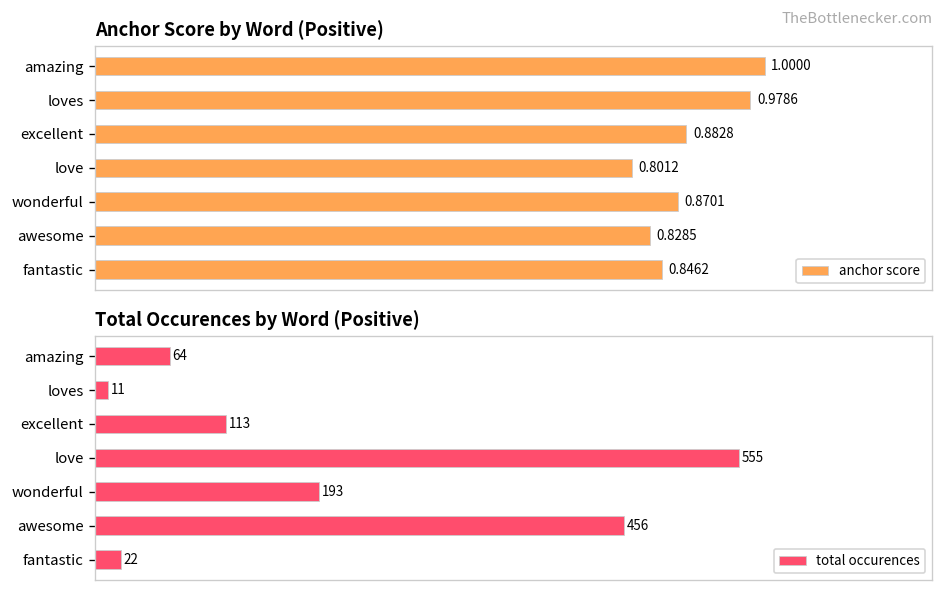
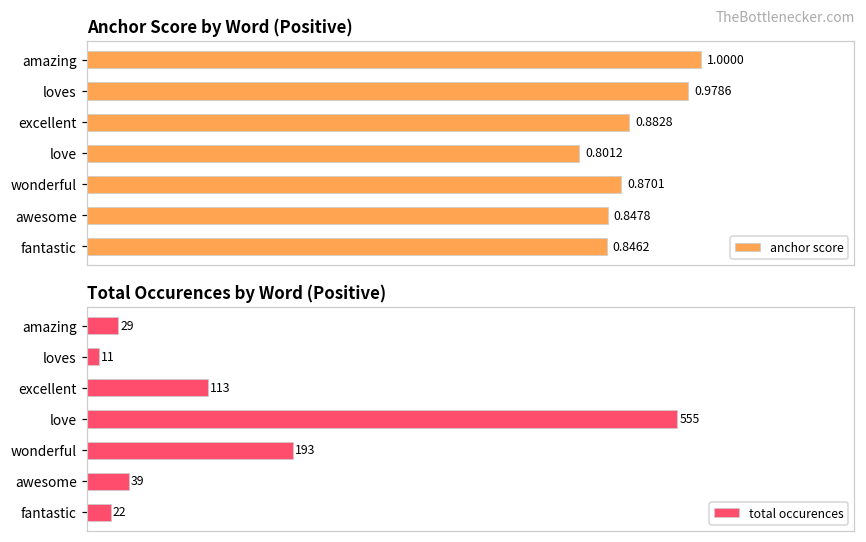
Anchor Score by Word (Positive), awesome: 0.8285 -> 0.8478
Total Occurences by Word (Positive), amazing: 64 -> 29
Total Occurences by Word (Positive), awesome: 456 -> 39
